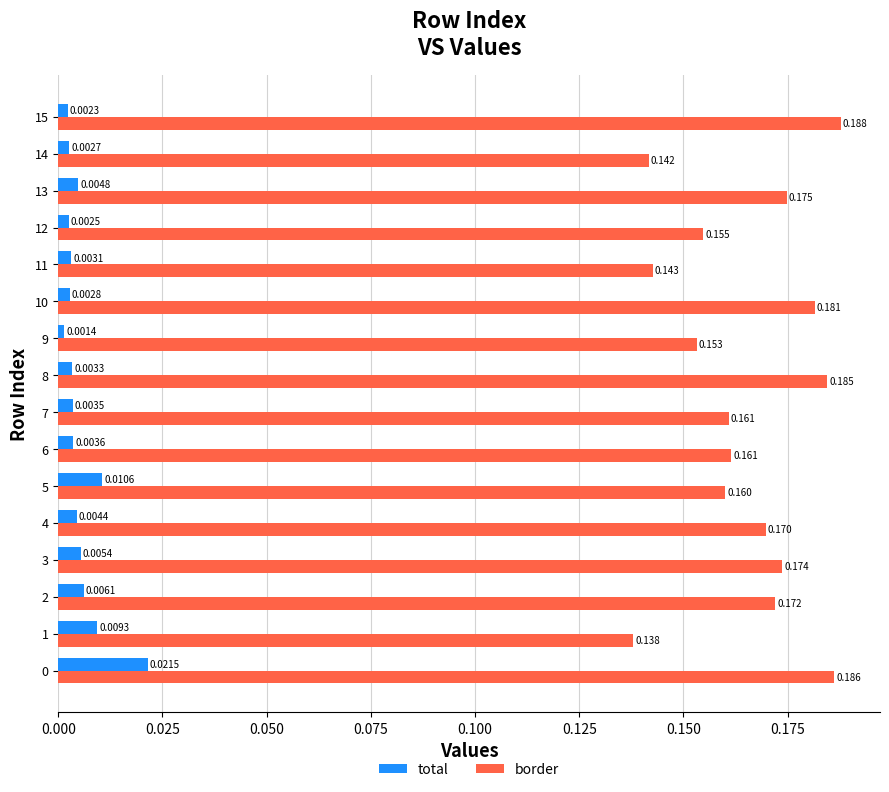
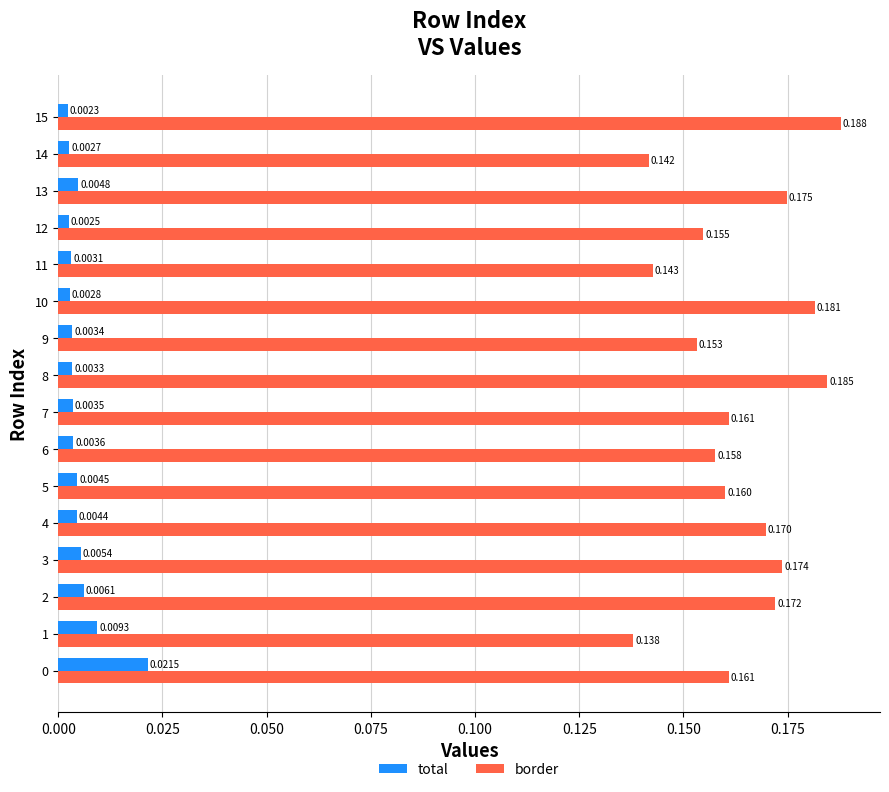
total, 9: 0.0014 -> 0.0034
border, 6: 0.161 -> 0.158
total, 5: 0.0106 -> 0.0045
border, 0: 0.186 -> 0.161
